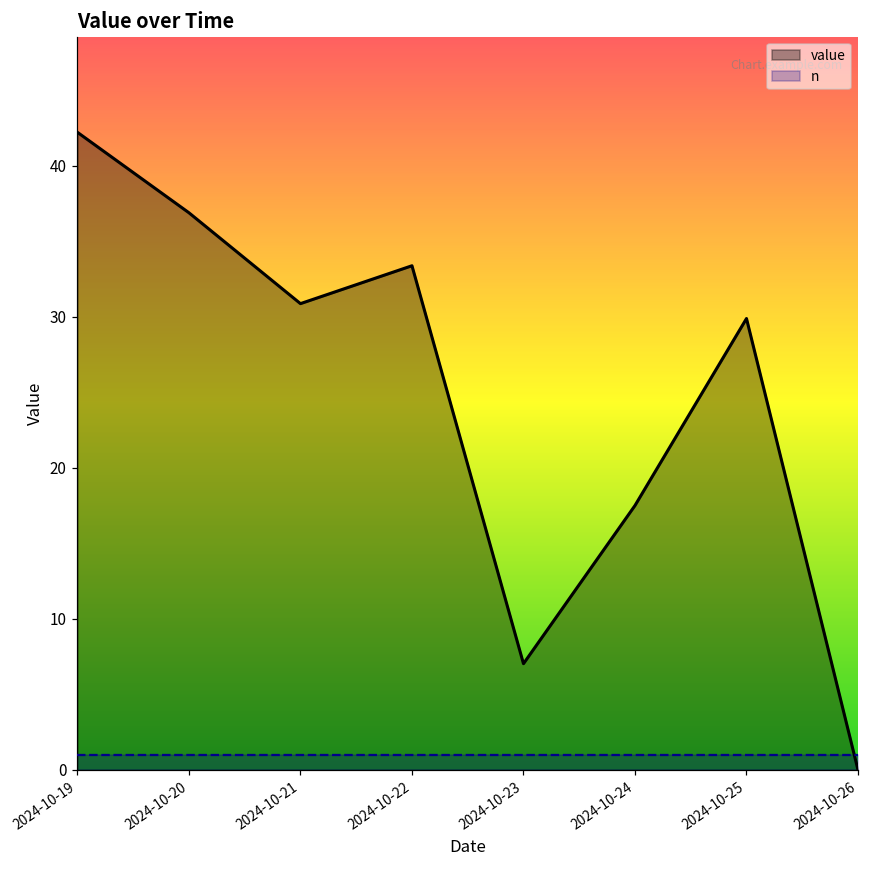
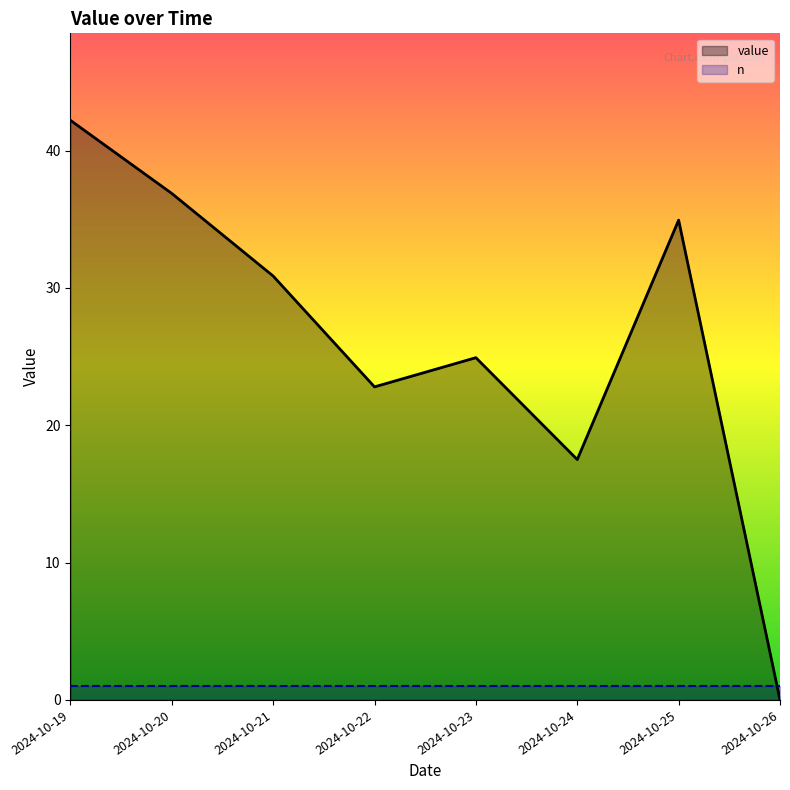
value, 2024-10-22: 33.4 -> 22.8
value, 2024-10-23: 7.0 -> 24.9
value, 2024-10-25: 29.9 -> 34.9
